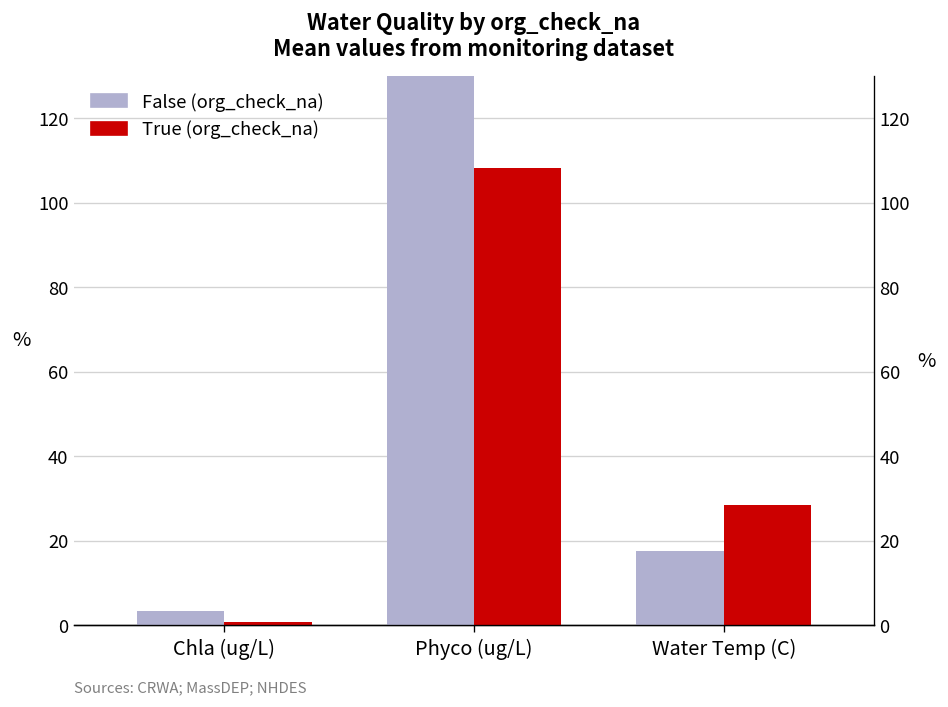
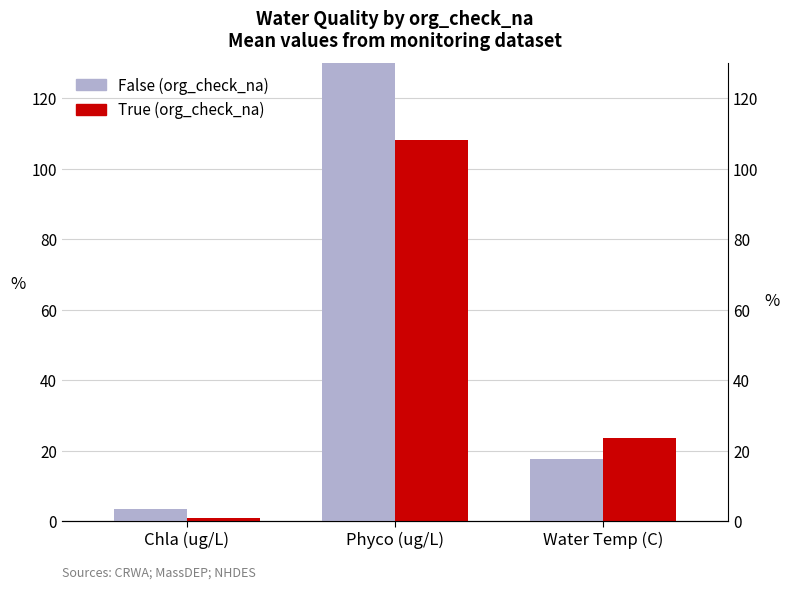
True (org_check_na), Water Temp (C): 29 -> 24
